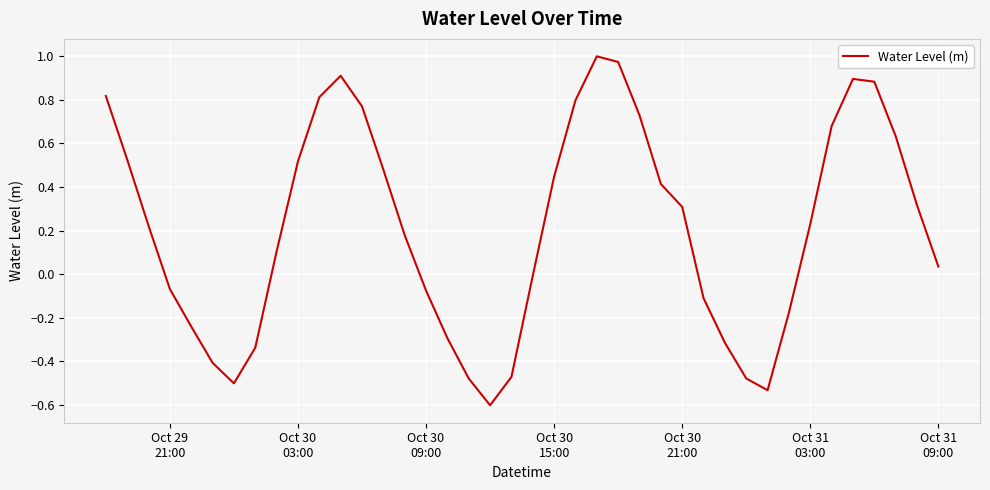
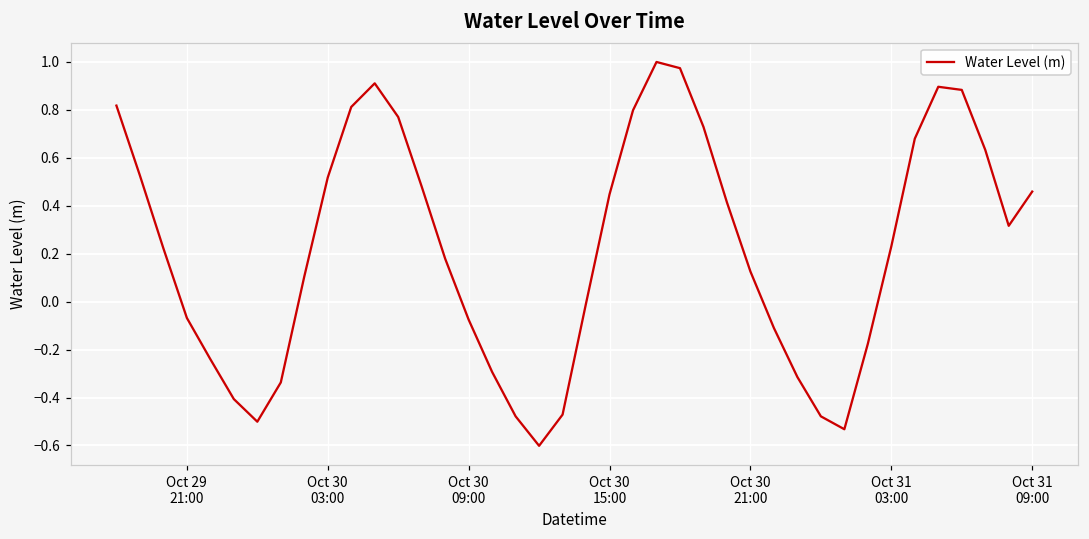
Oct 30 21:00: 0.31 -> 0.13
Oct 31 09:00: 0.04 -> 0.46
